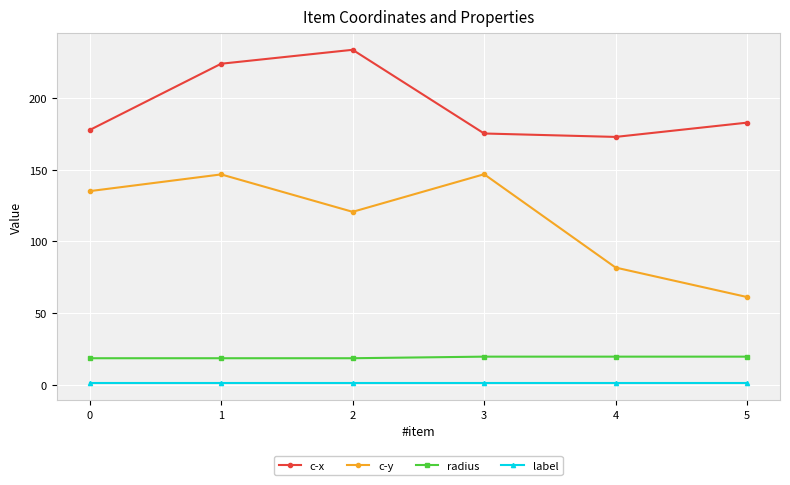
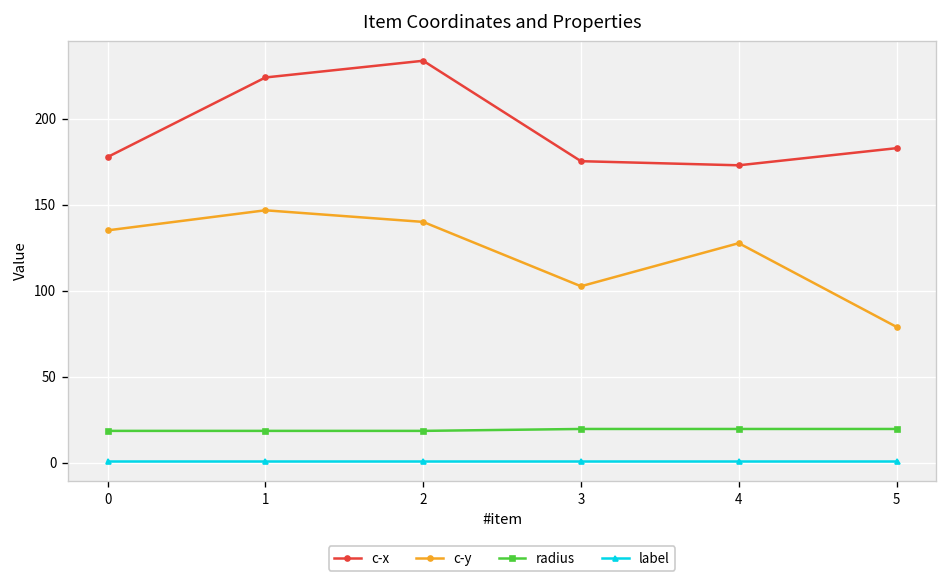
c-y, 2: 121 -> 140
c-y, 3: 147 -> 103
c-y, 4: 82 -> 128
c-y, 5: 61 -> 79
